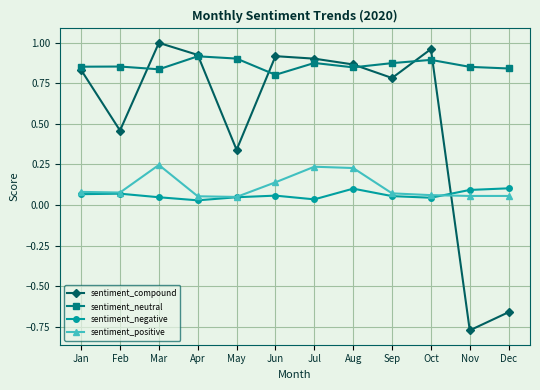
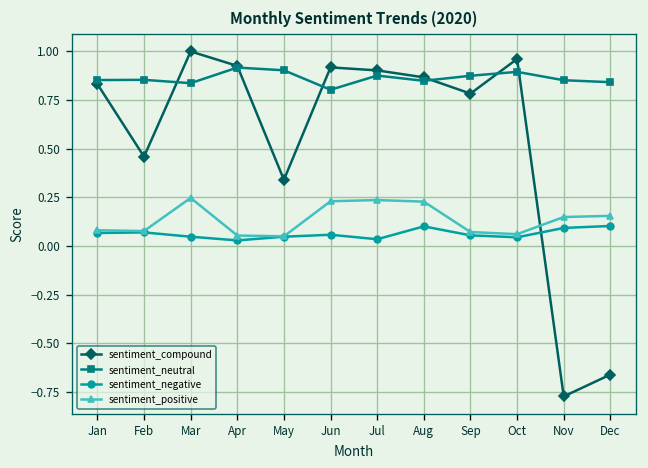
sentiment_positive, Jun: 0.14 -> 0.23
sentiment_positive, Nov: 0.06 -> 0.15
sentiment_positive, Dec: 0.06 -> 0.16
